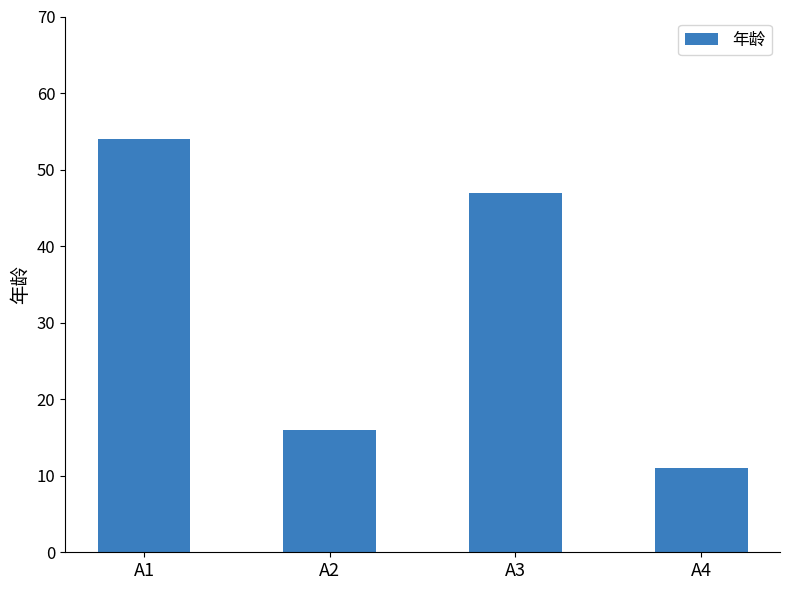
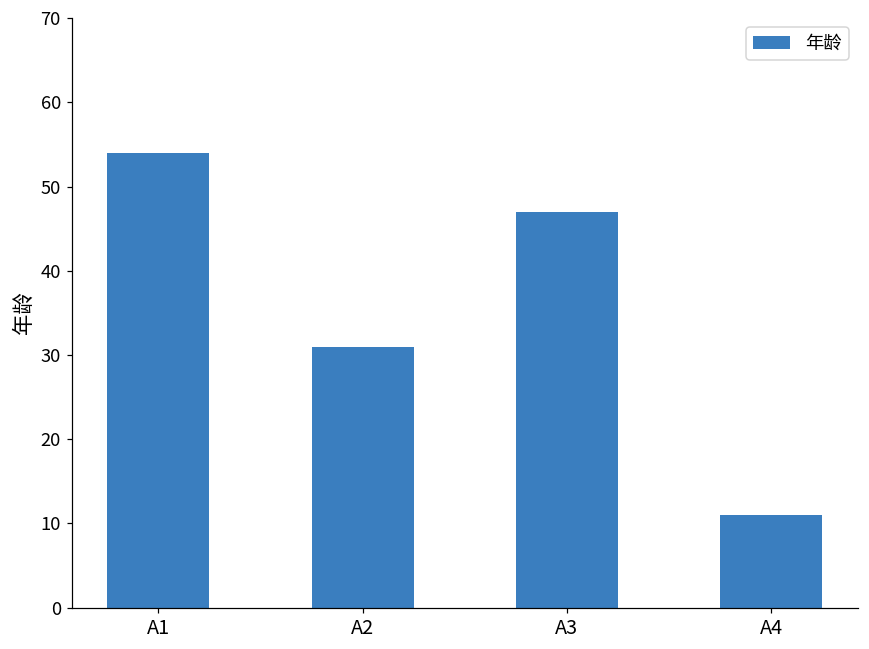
A2: 16 -> 31
